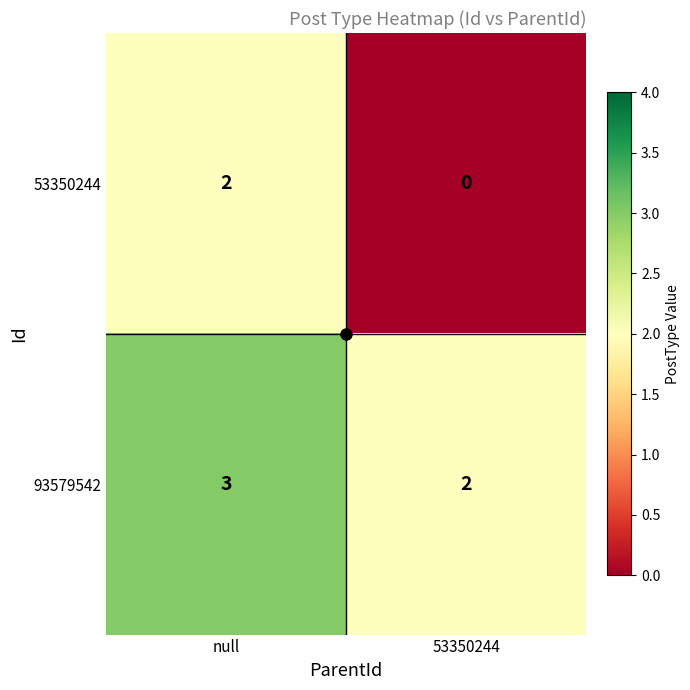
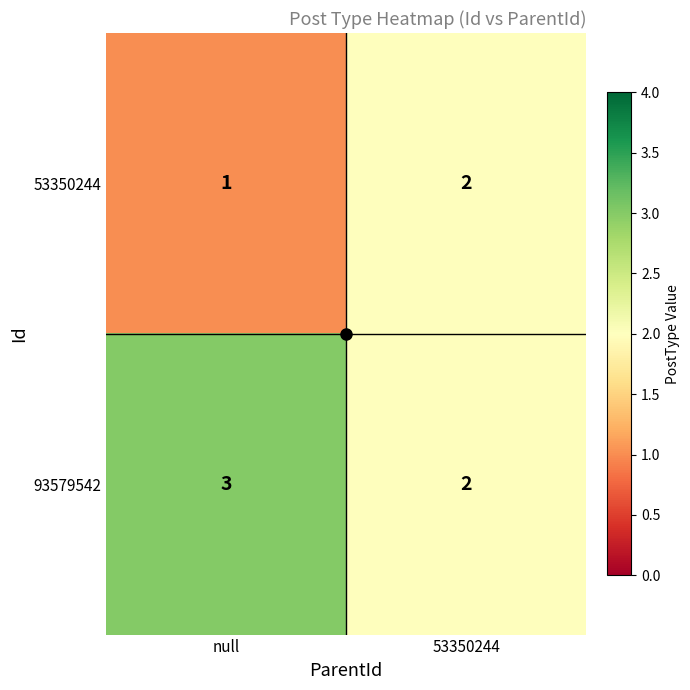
53350244, null: 2 -> 1
53350244, 53350244: 0 -> 2
